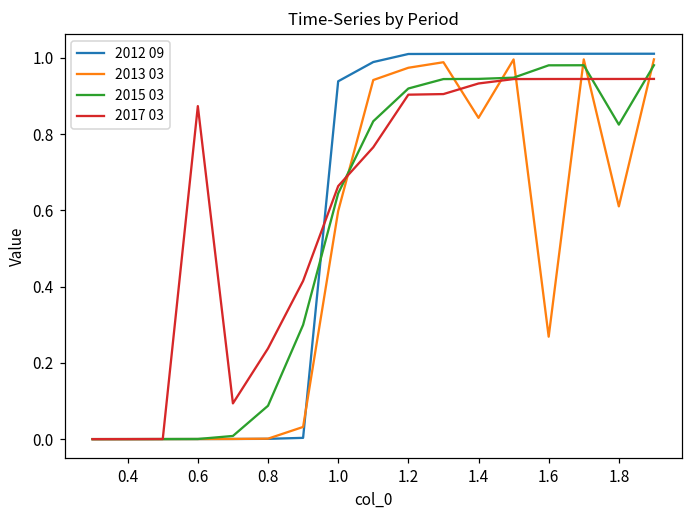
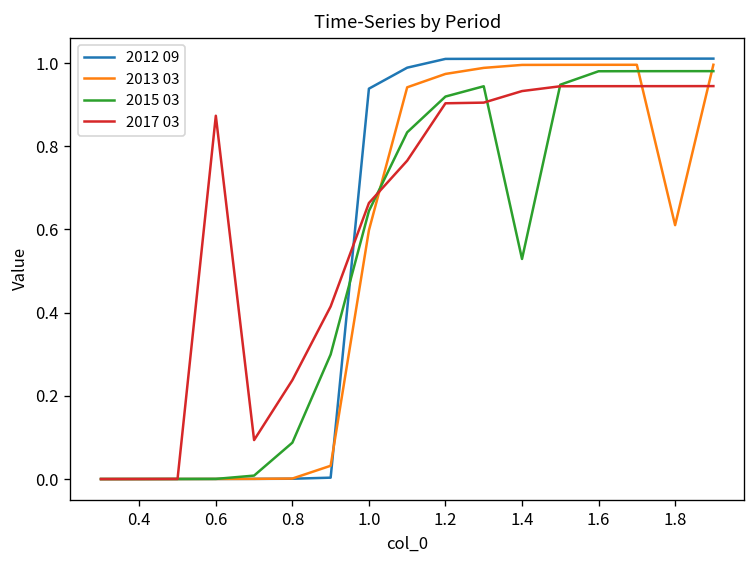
2013 03, 1.4: 0.84 -> 1.00
2015 03, 1.4: 0.94 -> 0.53
2013 03, 1.6: 0.27 -> 1.00
2015 03, 1.8: 0.82 -> 0.98
